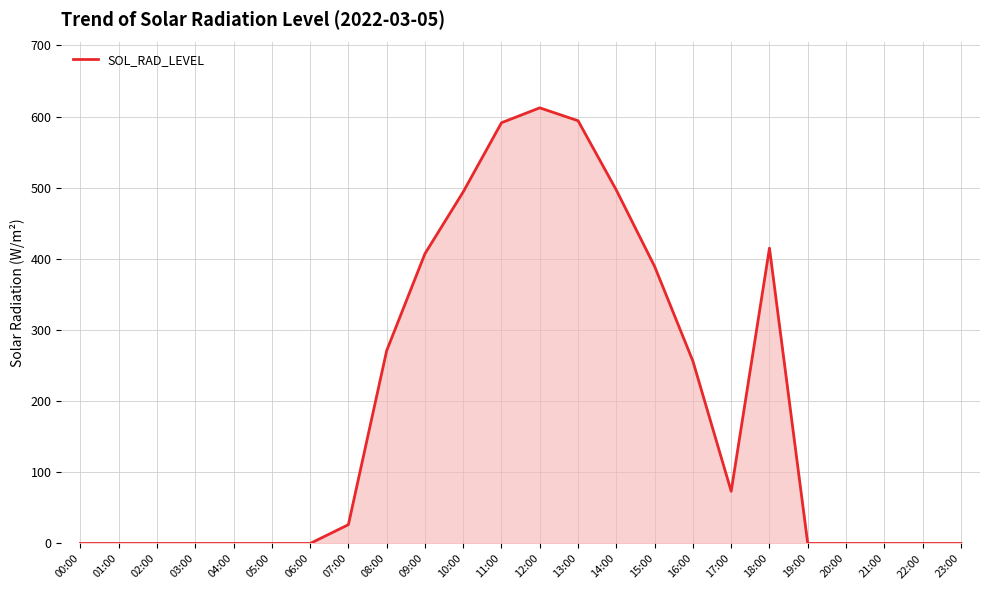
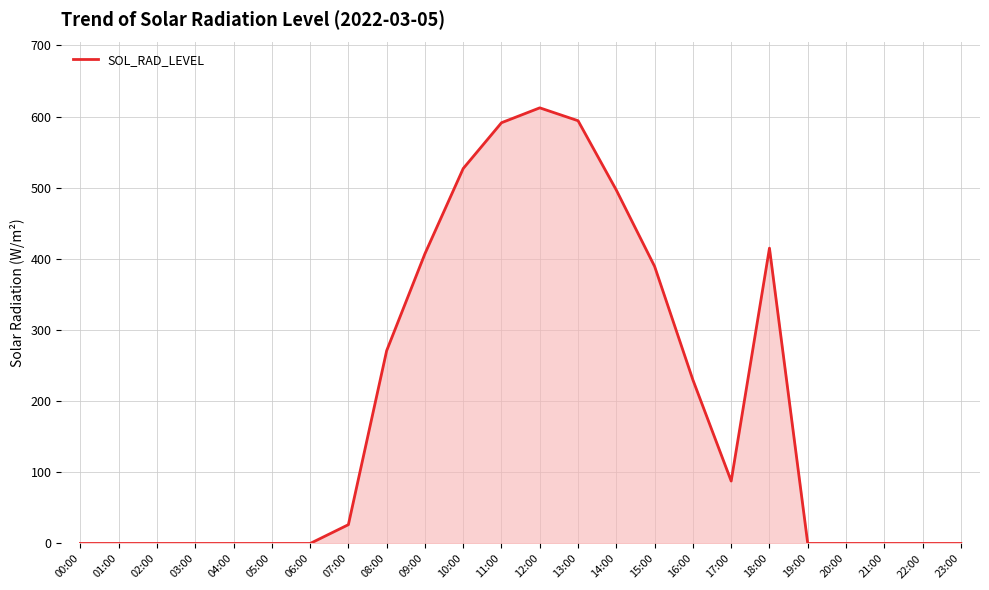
10:00: 490 -> 530
16:00: 260 -> 230
17:00: 70 -> 90
